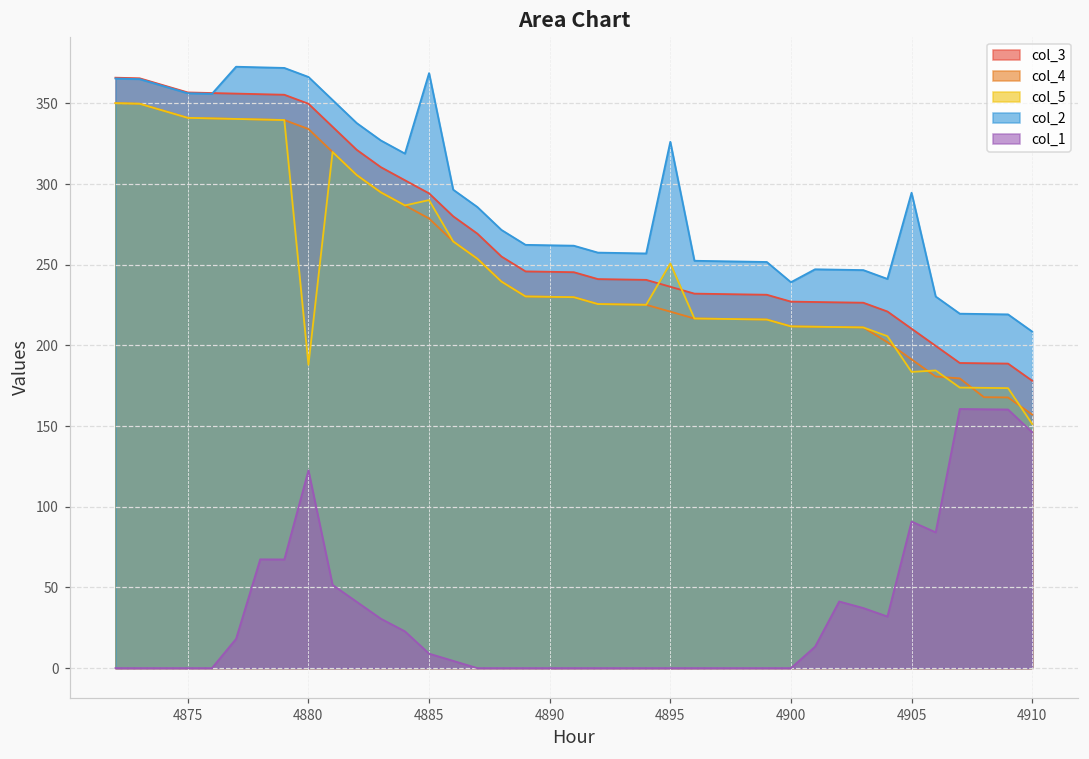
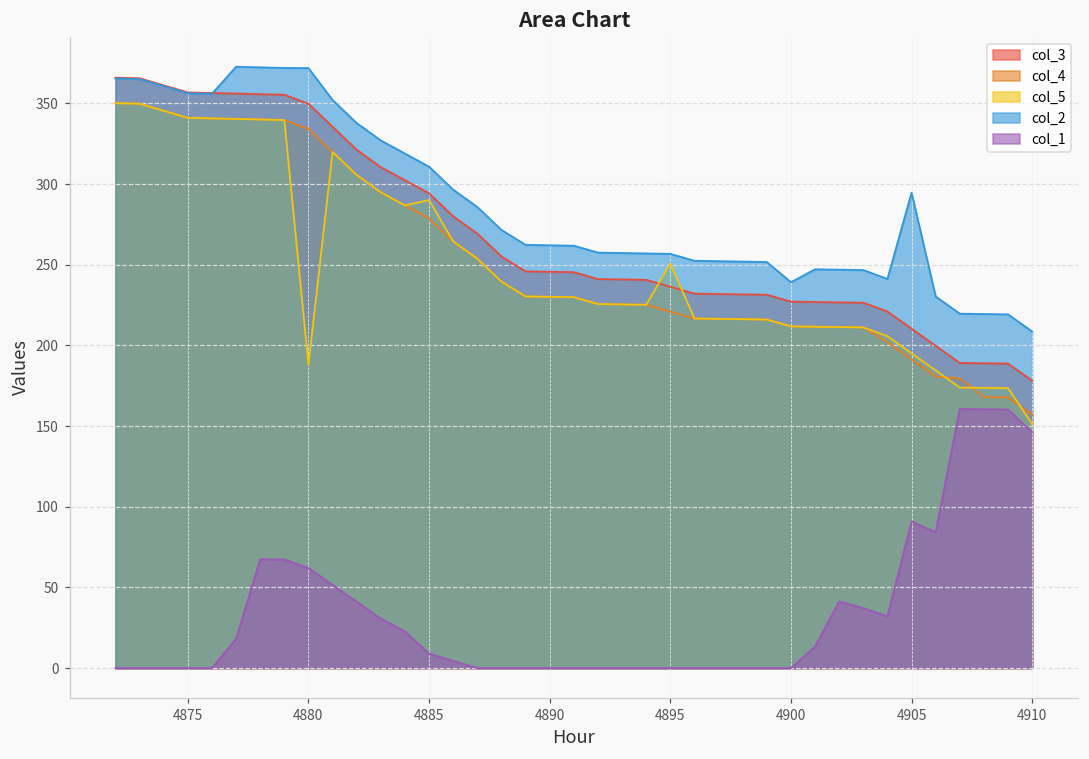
col_2, 4880: 366 -> 372
col_1, 4880: 123 -> 62
col_2, 4885: 369 -> 311
col_2, 4895: 326 -> 257
col_5, 4905: 184 -> 195
